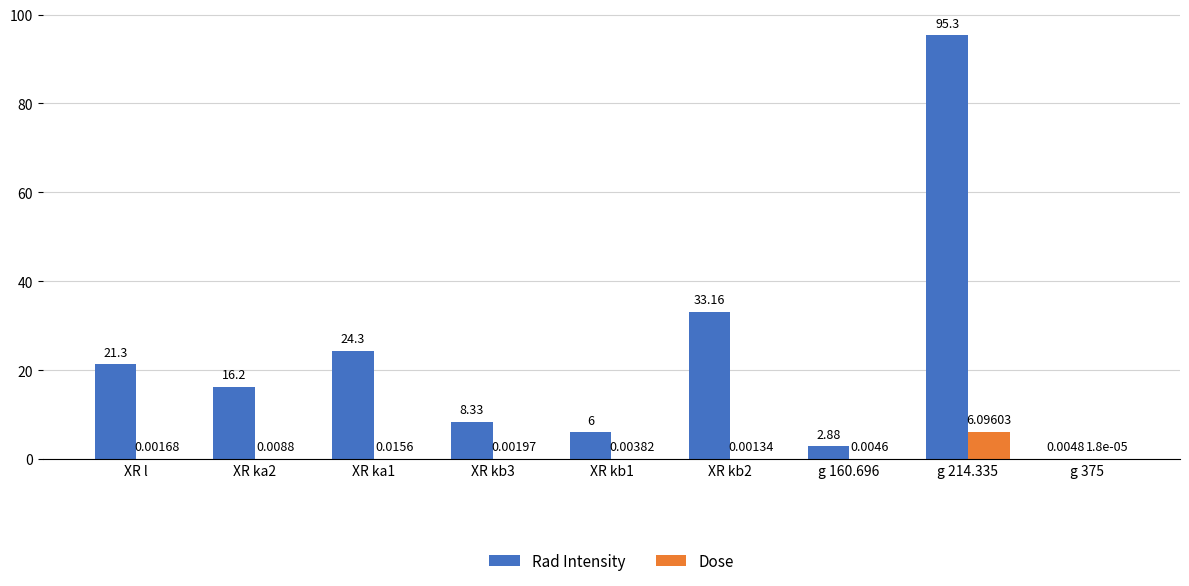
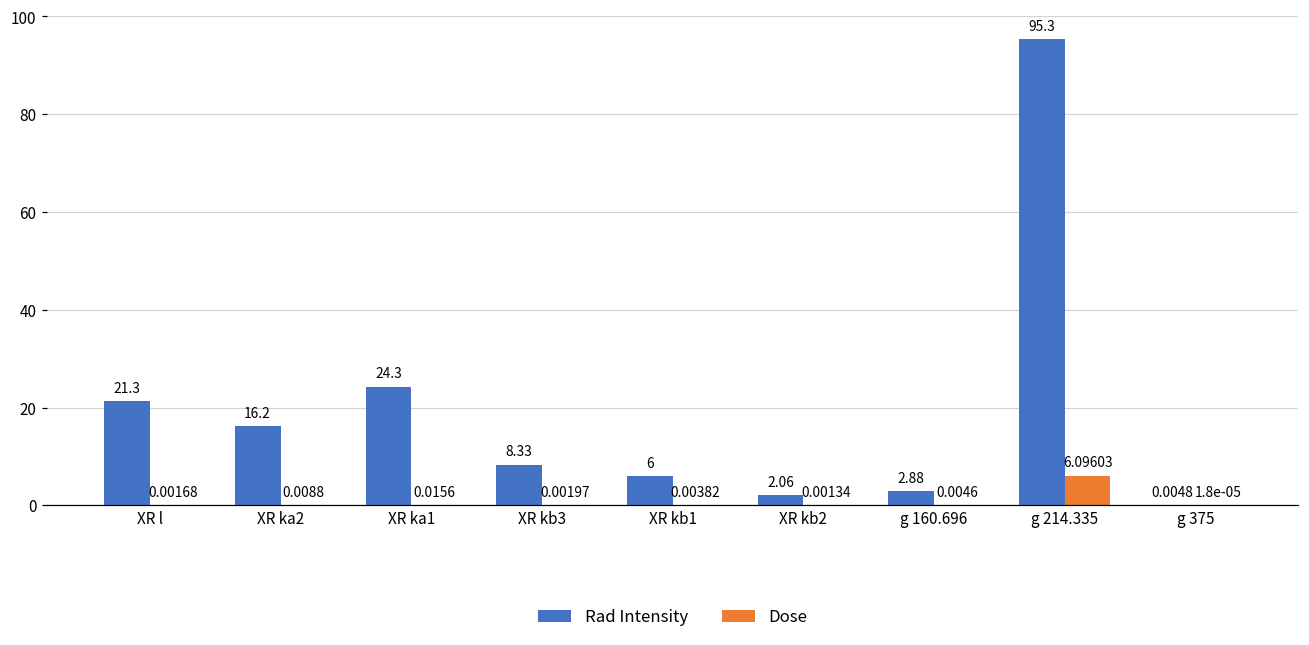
Rad Intensity, XR kb2: 33.16 -> 2.06
